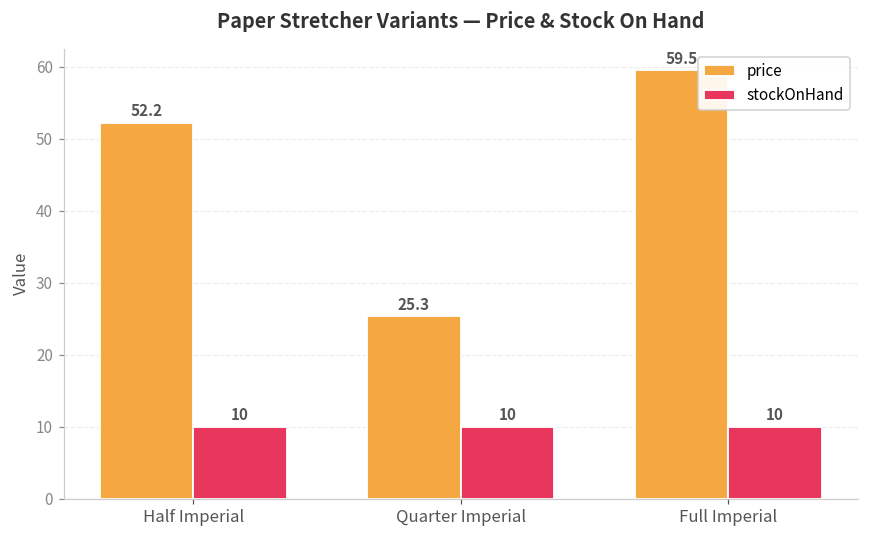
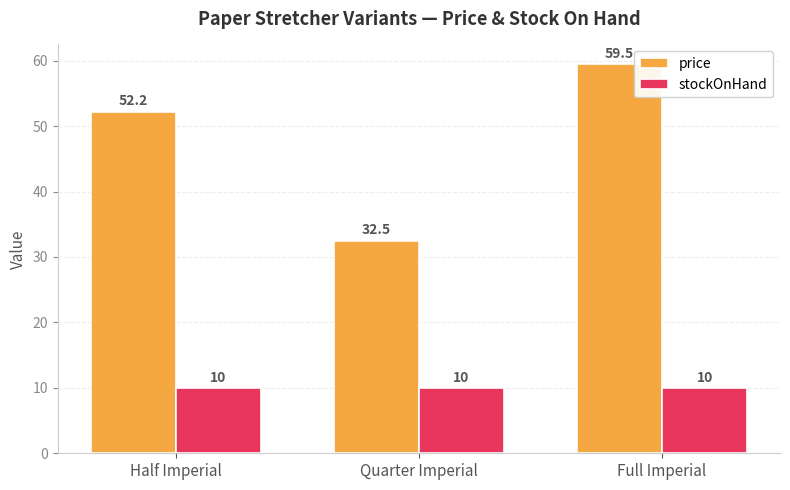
price, Quarter Imperial: 25.3 -> 32.5
